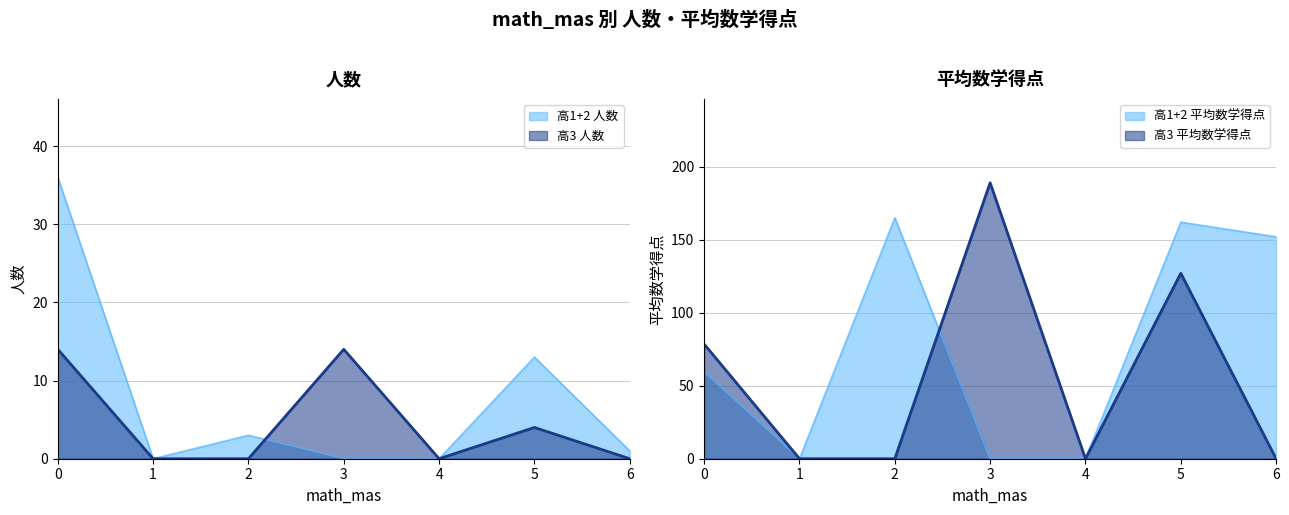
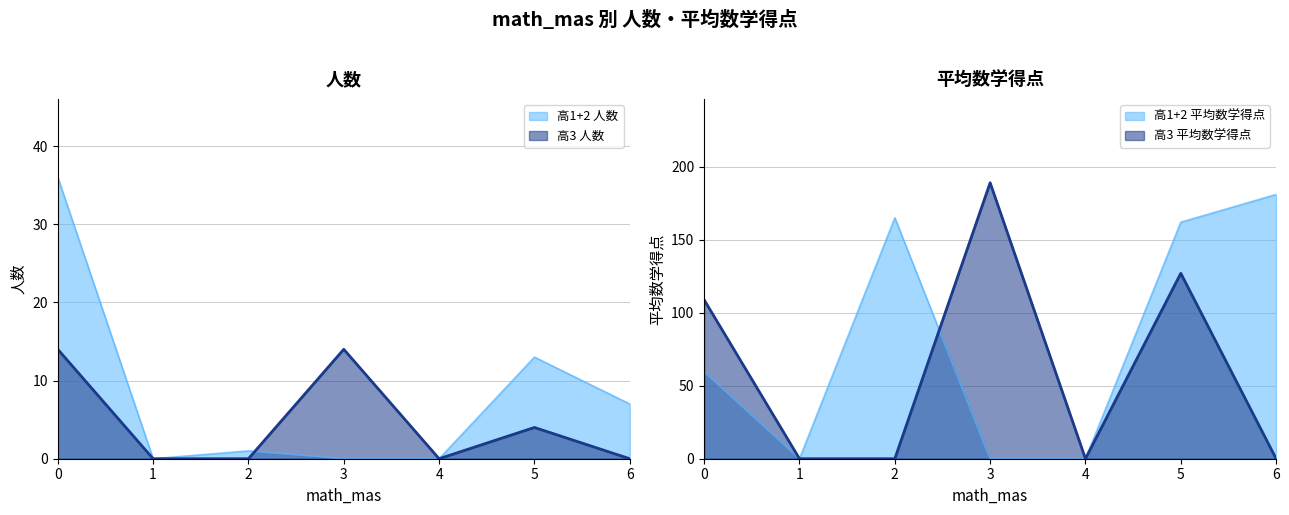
人数, 高1+2 人数, 2: 3 -> 1
人数, 高1+2 人数, 6: 1 -> 7
平均数学得点, 高3 平均数学得点, 0: 79 -> 109
平均数学得点, 高1+2 平均数学得点, 6: 152 -> 181
